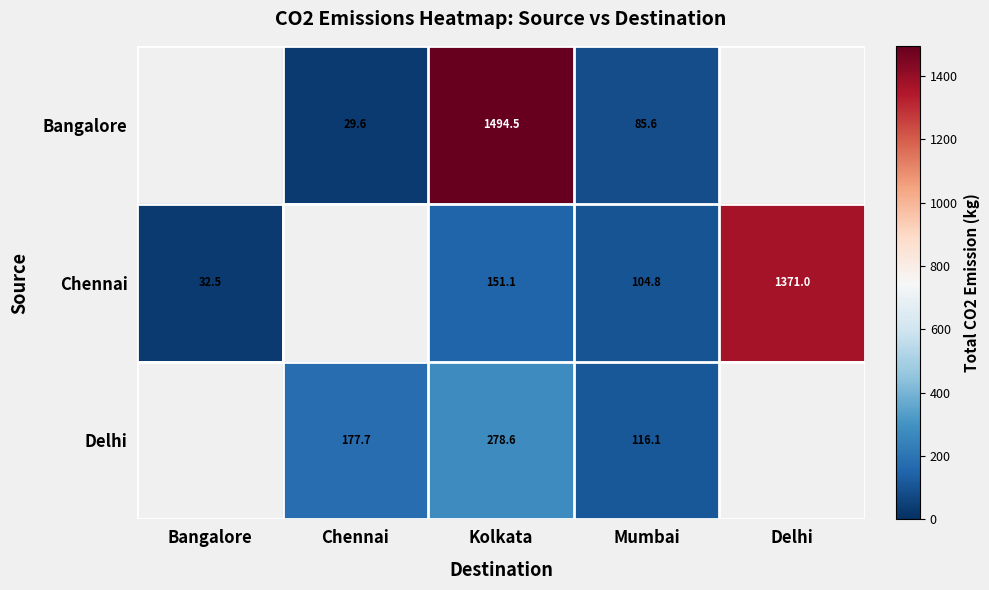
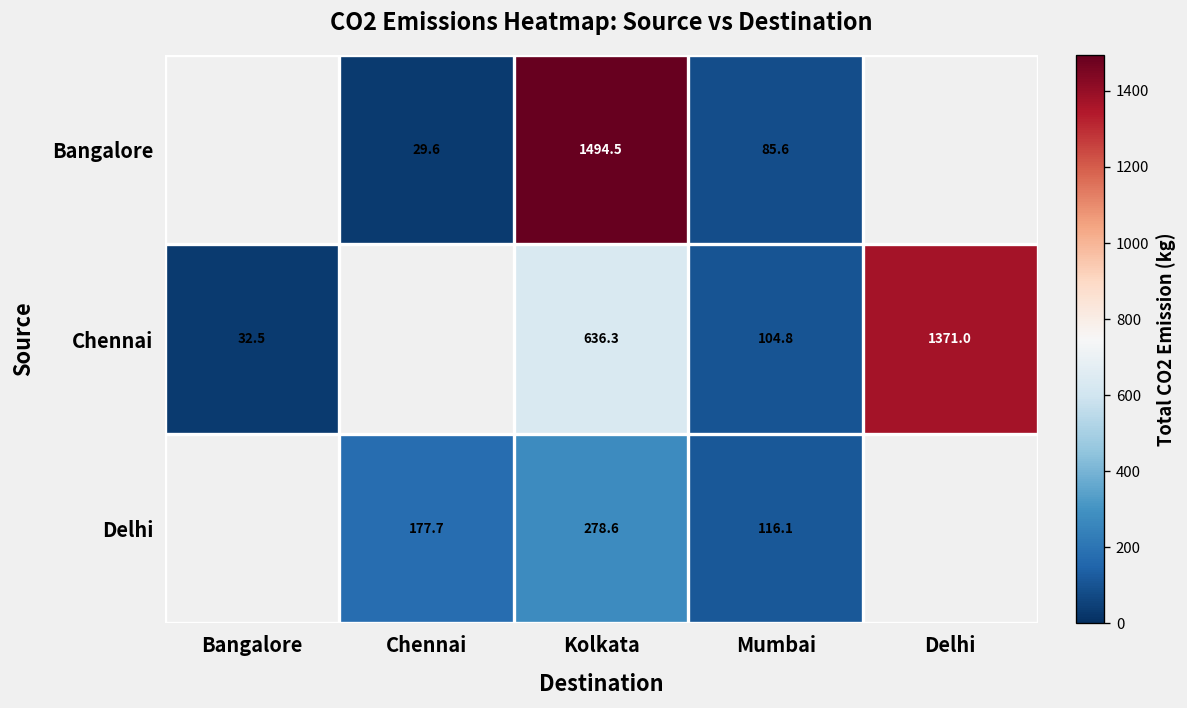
Chennai, Kolkata: 151.1 -> 636.3
